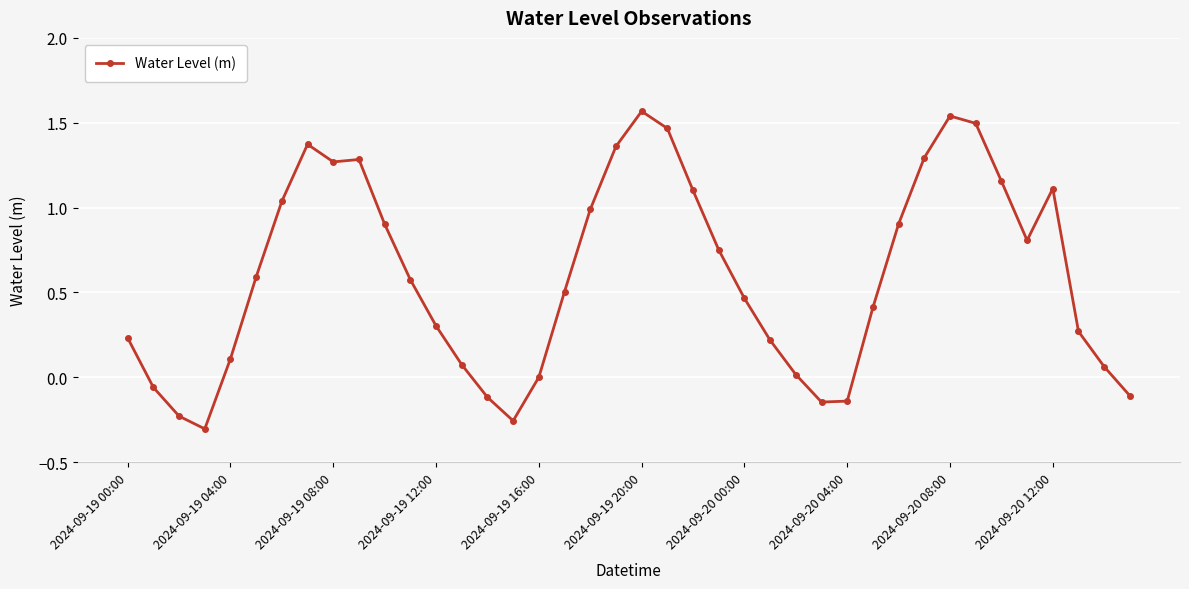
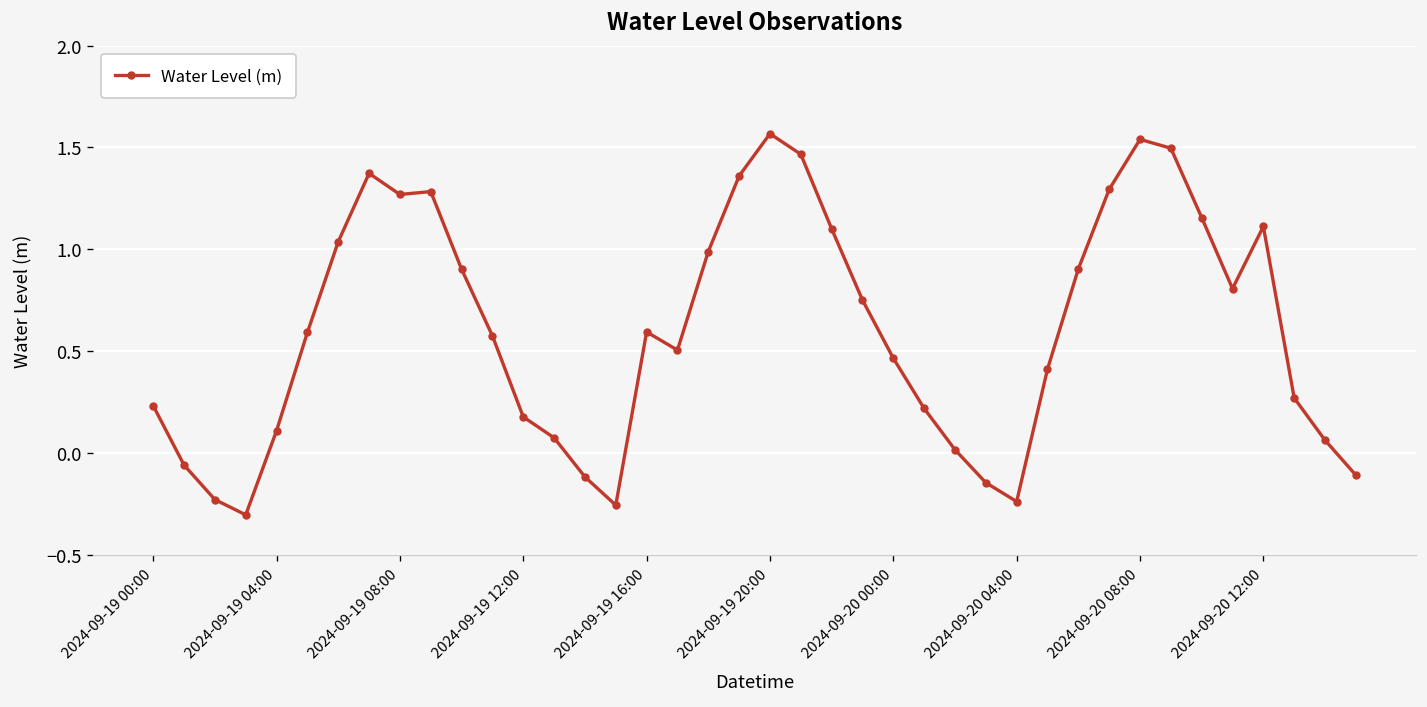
2024-09-19 12:00: 0.30 -> 0.18
2024-09-19 16:00: 0.00 -> 0.59
2024-09-20 04:00: -0.14 -> -0.24
